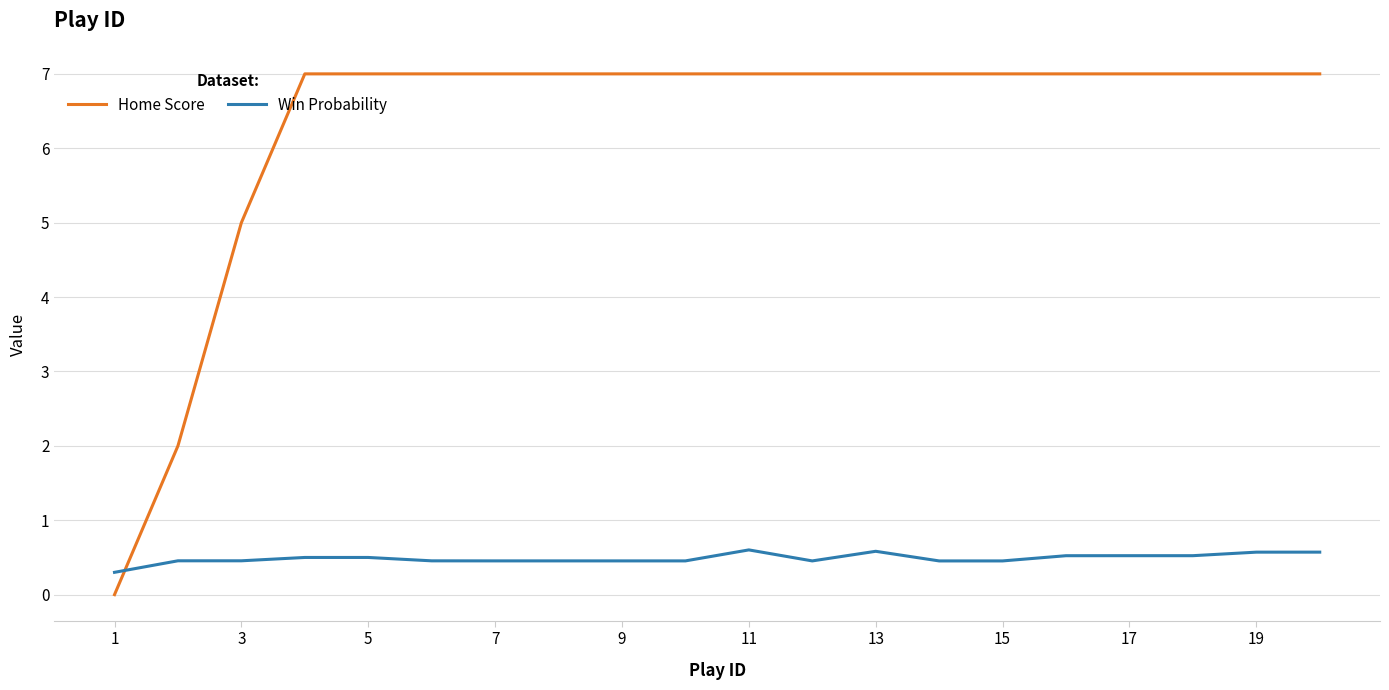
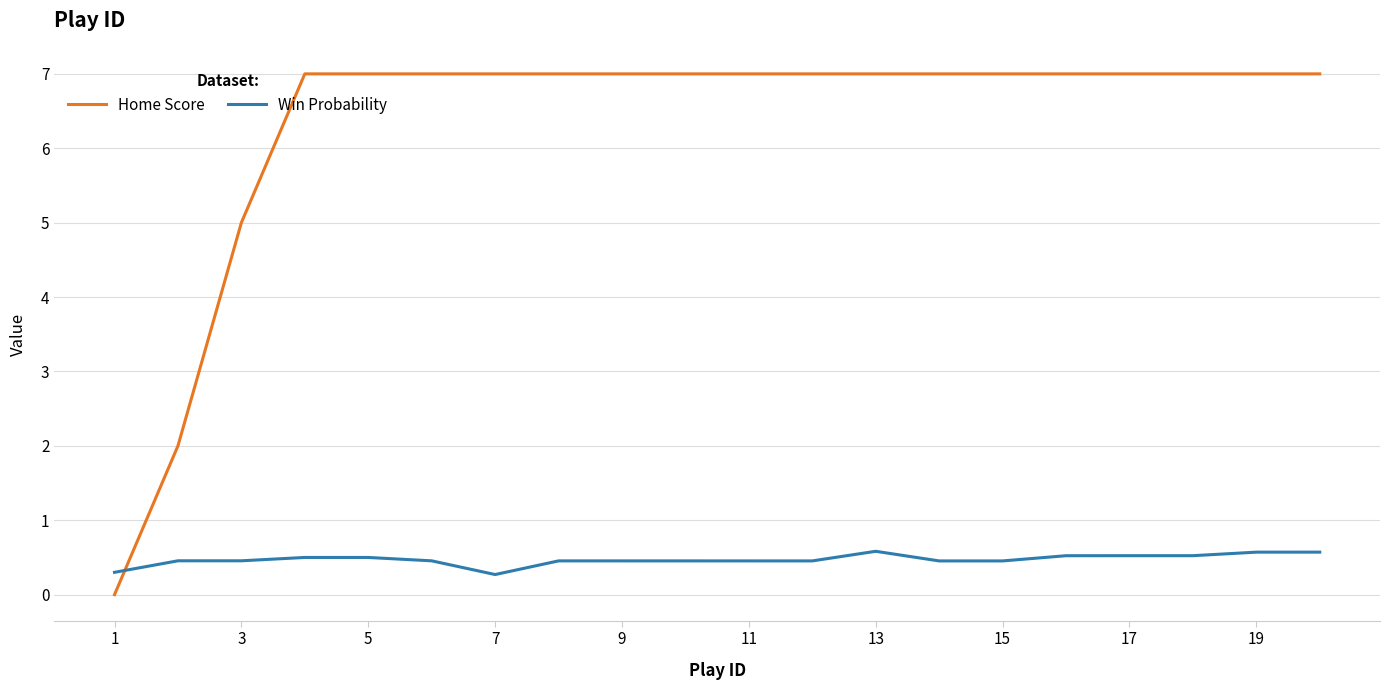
Win Probability, 7: 0.5 -> 0.3
Win Probability, 11: 0.6 -> 0.5
